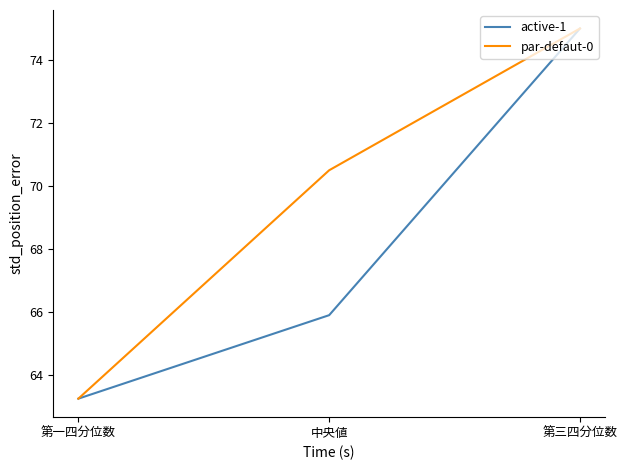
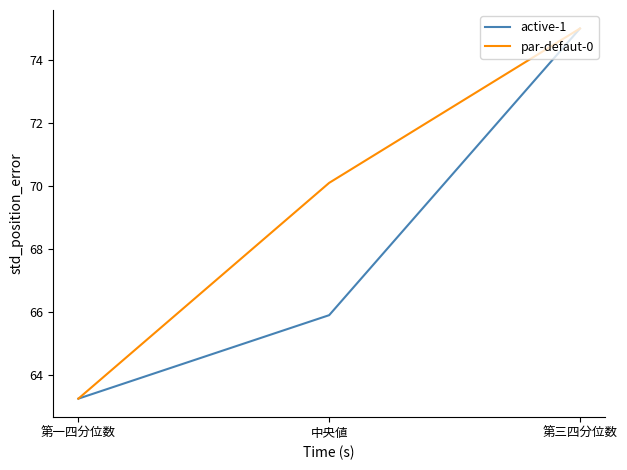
par-defaut-0, 中央値: 70.5 -> 70.1
